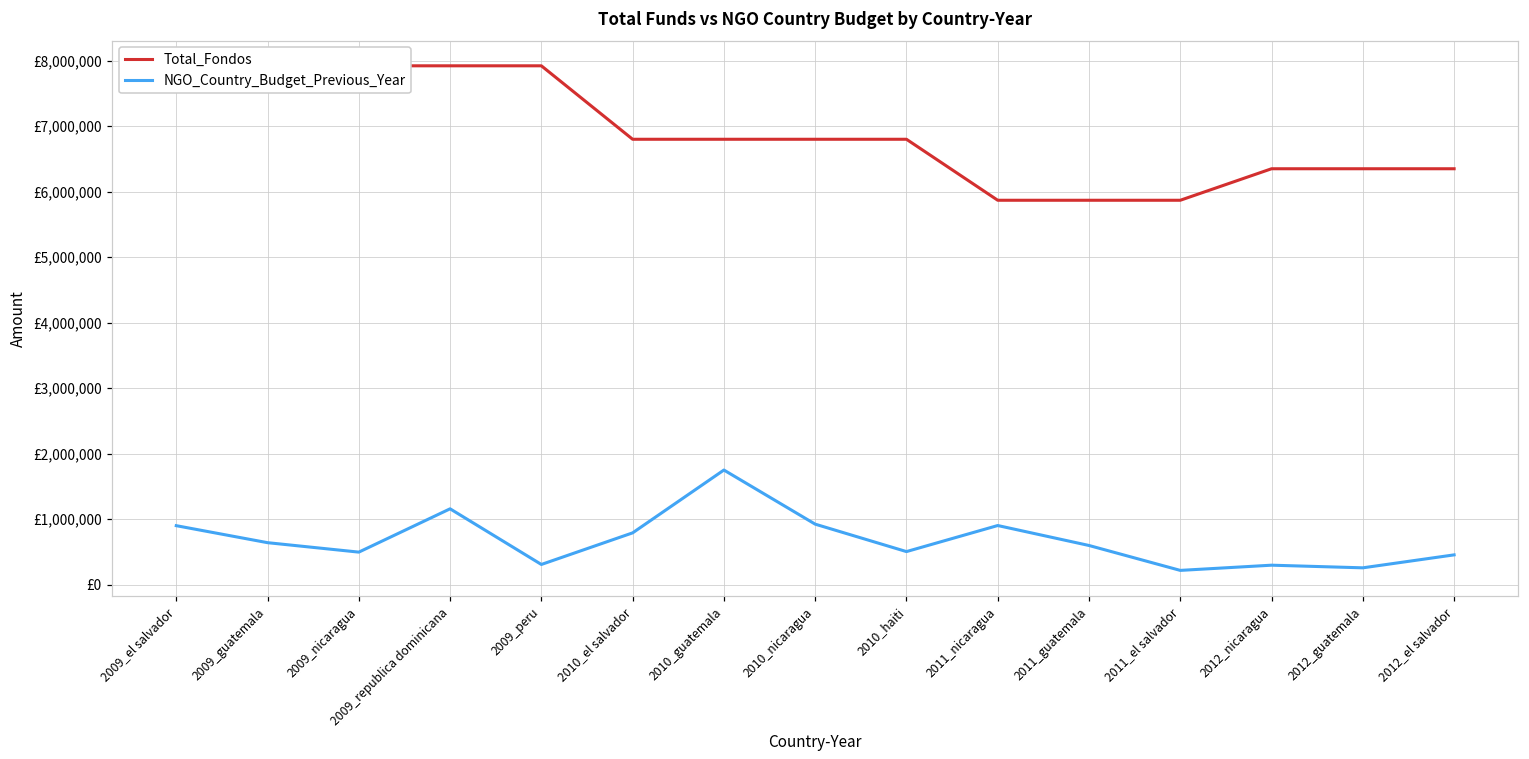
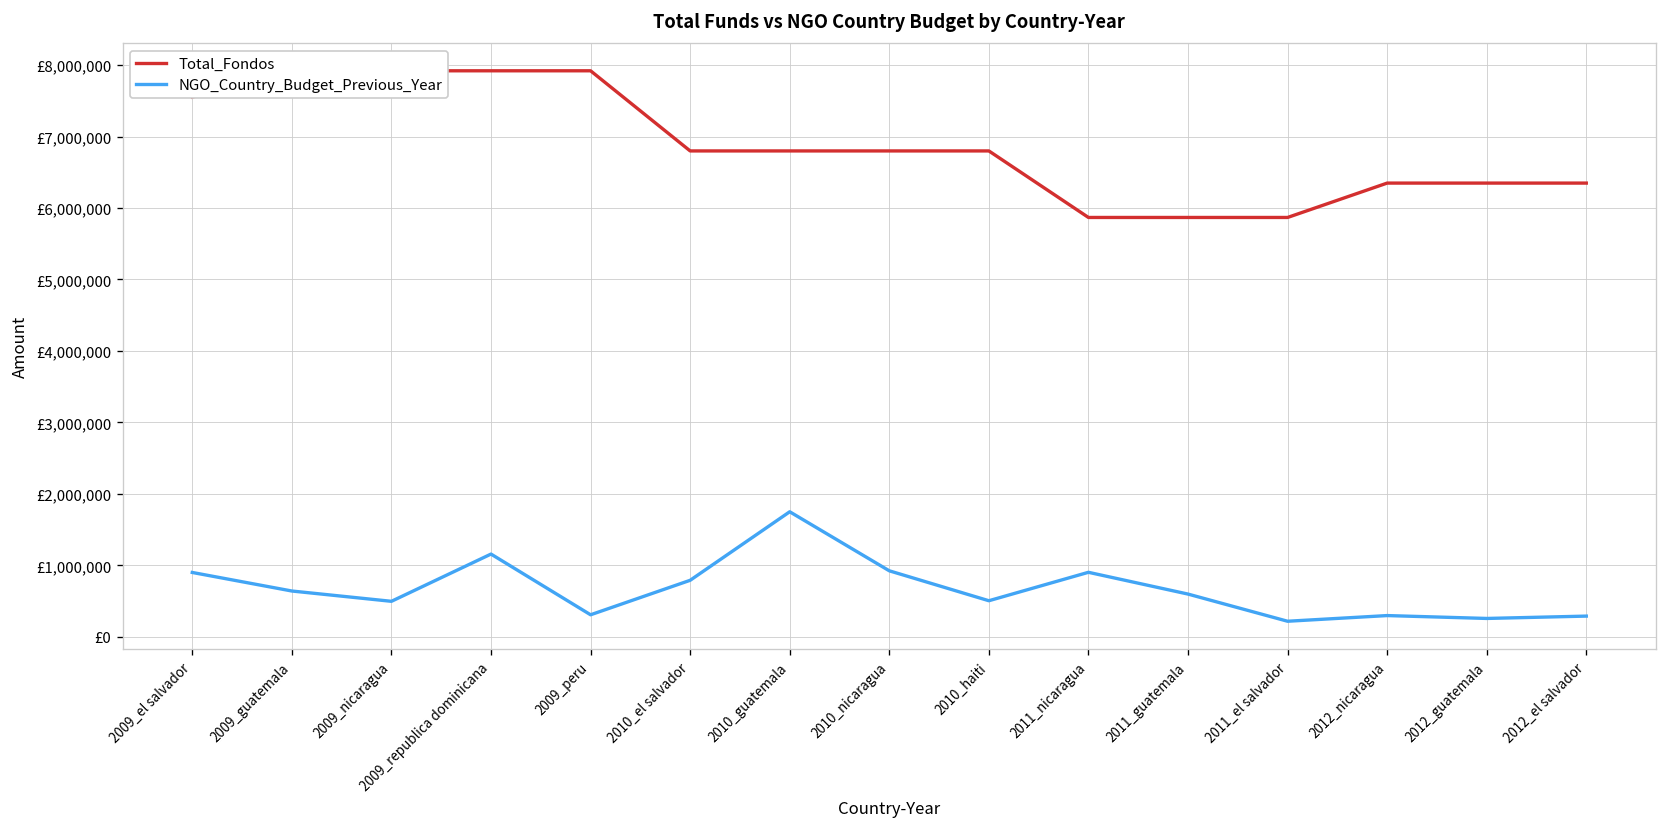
NGO_Country_Budget_Previous_Year, 2012_el salvador: £500,000 -> £300,000
